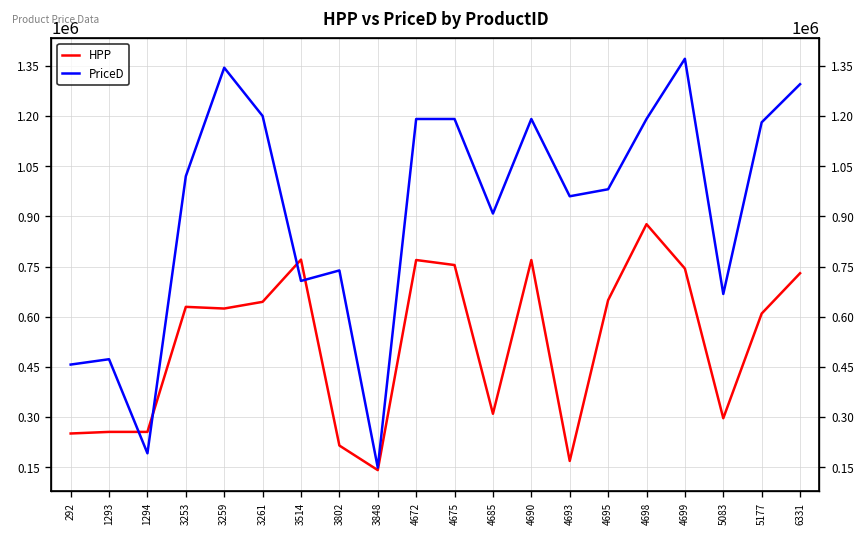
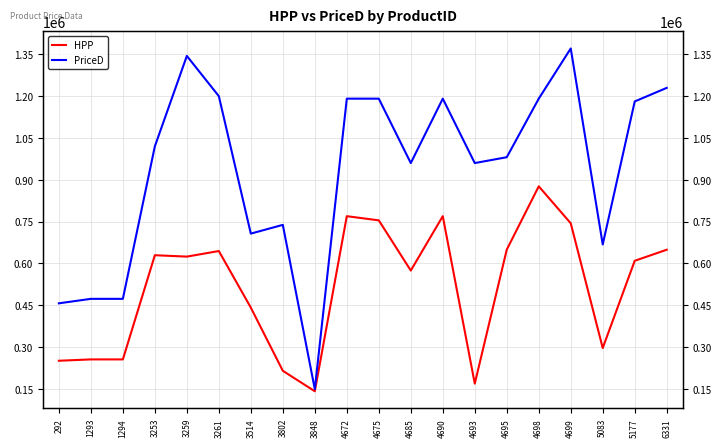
PriceD, 1294: 190000 -> 470000
HPP, 3514: 770000 -> 440000
HPP, 4685: 310000 -> 570000
PriceD, 4685: 910000 -> 960000
HPP, 6331: 730000 -> 650000
PriceD, 6331: 1300000 -> 1230000
